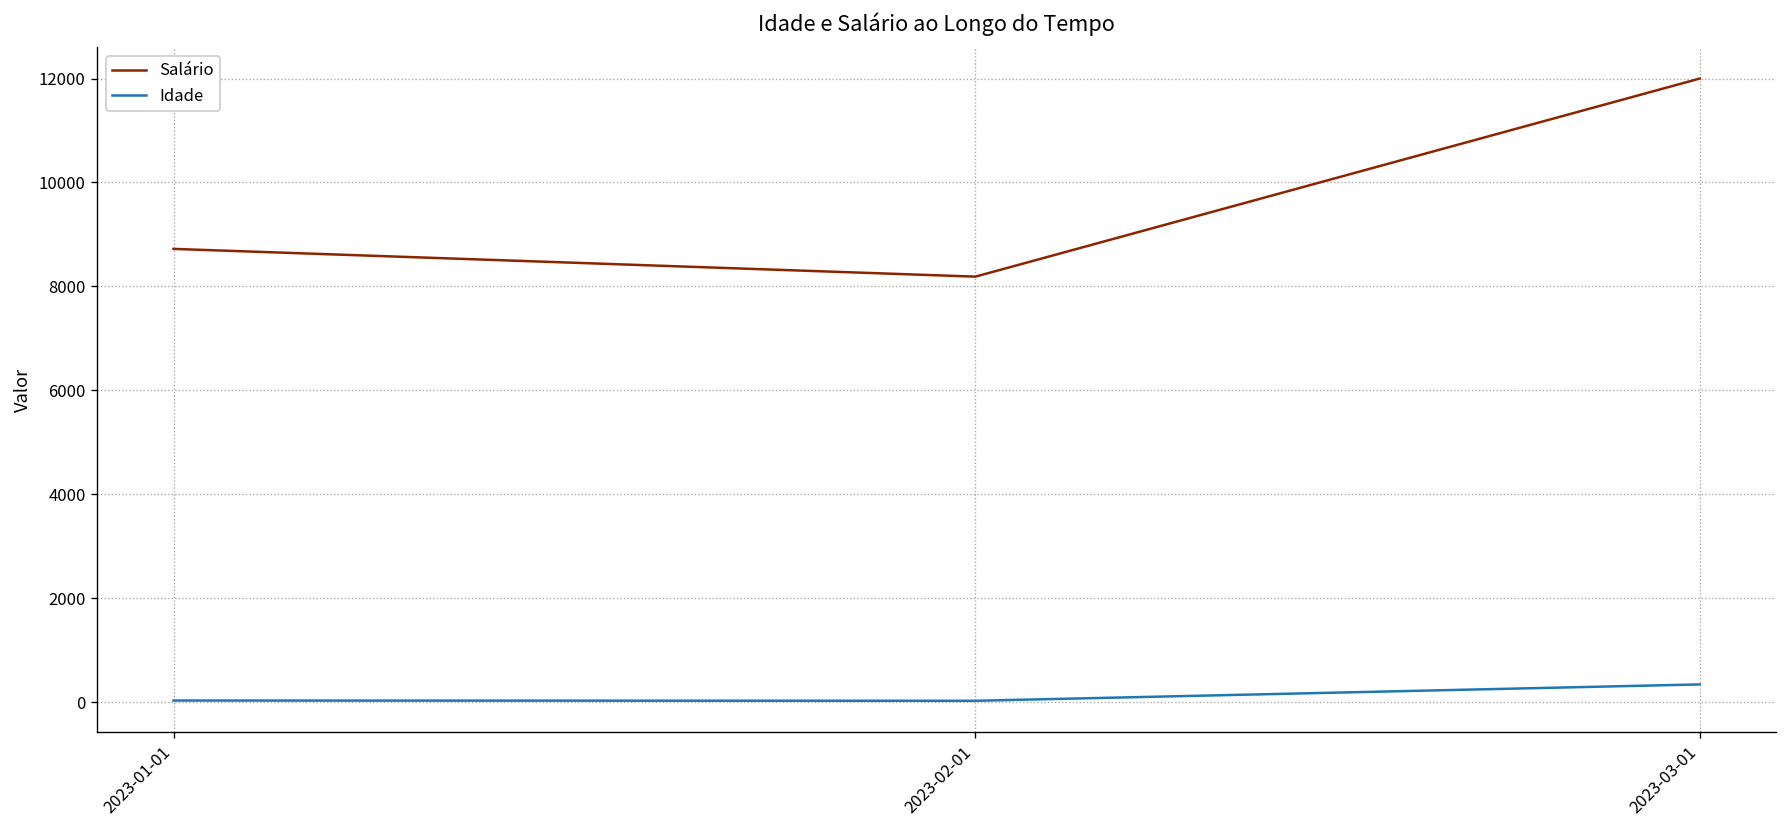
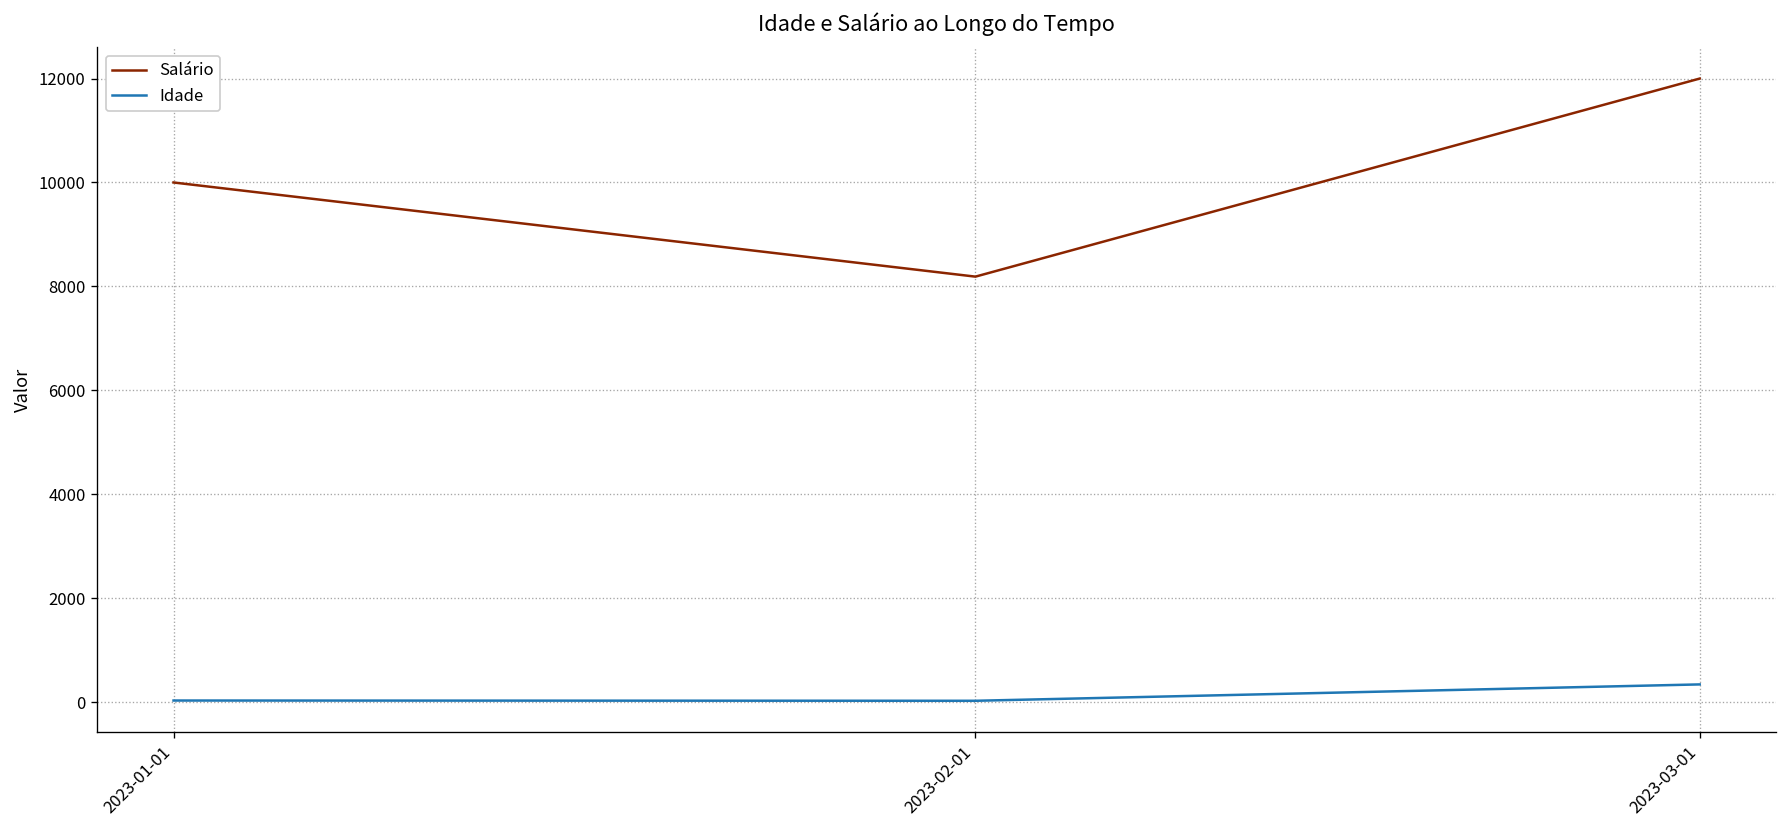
Salário, 2023-01-01: 8700 -> 10000
